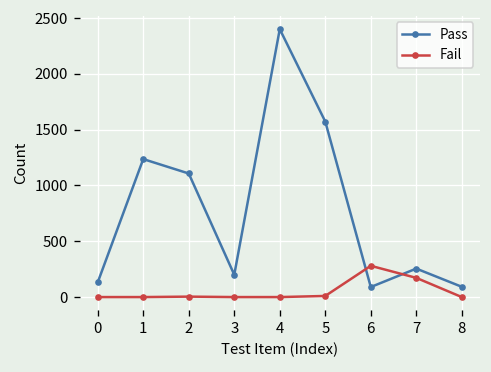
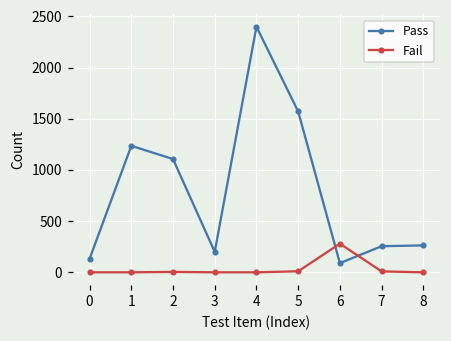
Fail, 7: 200 -> 0
Pass, 8: 100 -> 300
